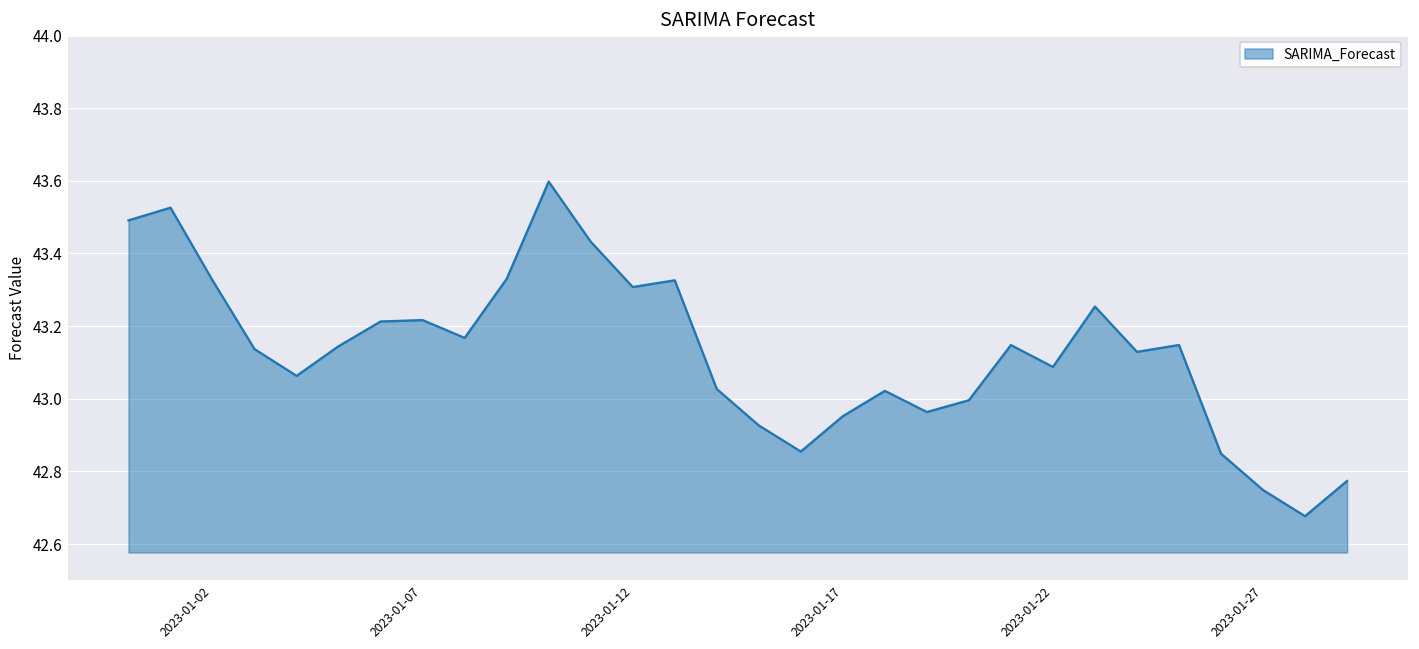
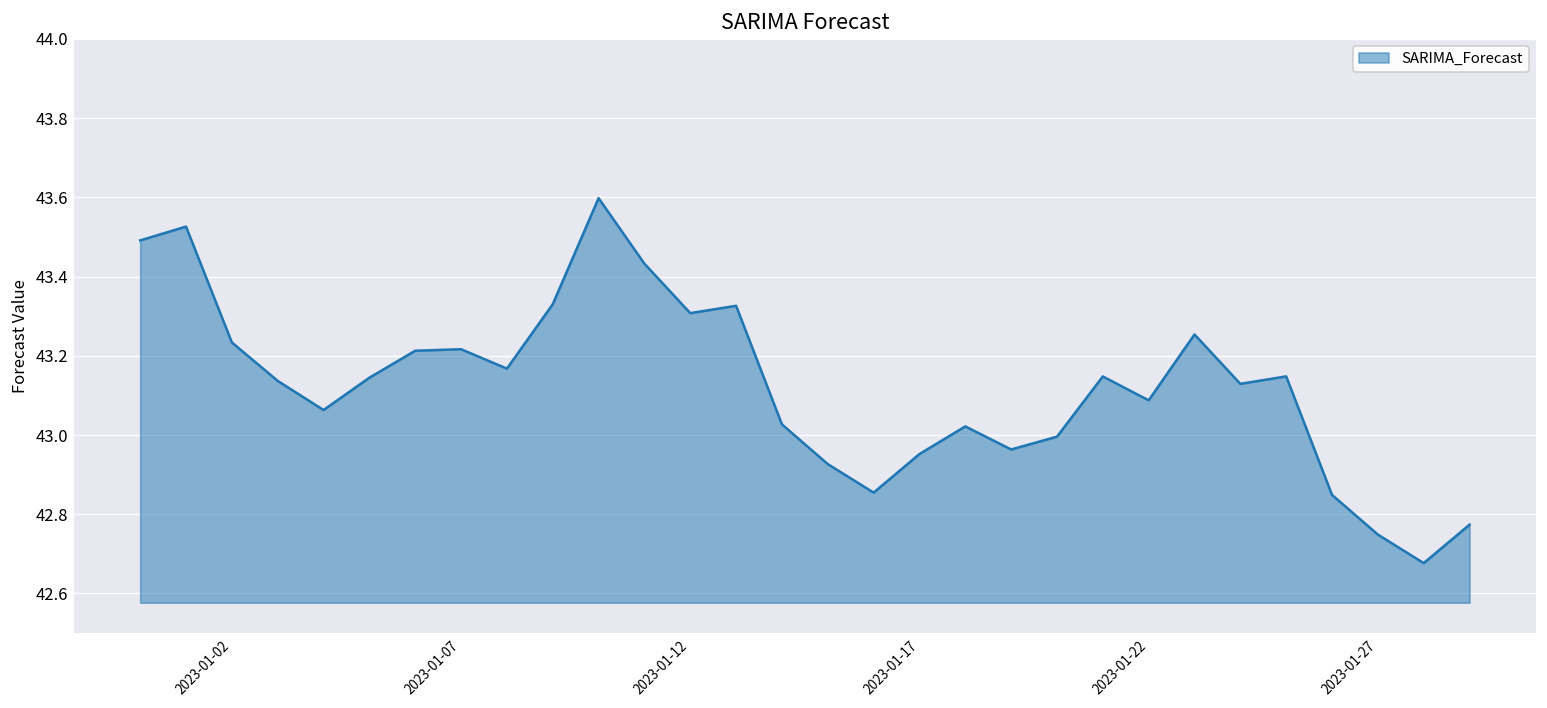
2023-01-02: 43.33 -> 43.23
